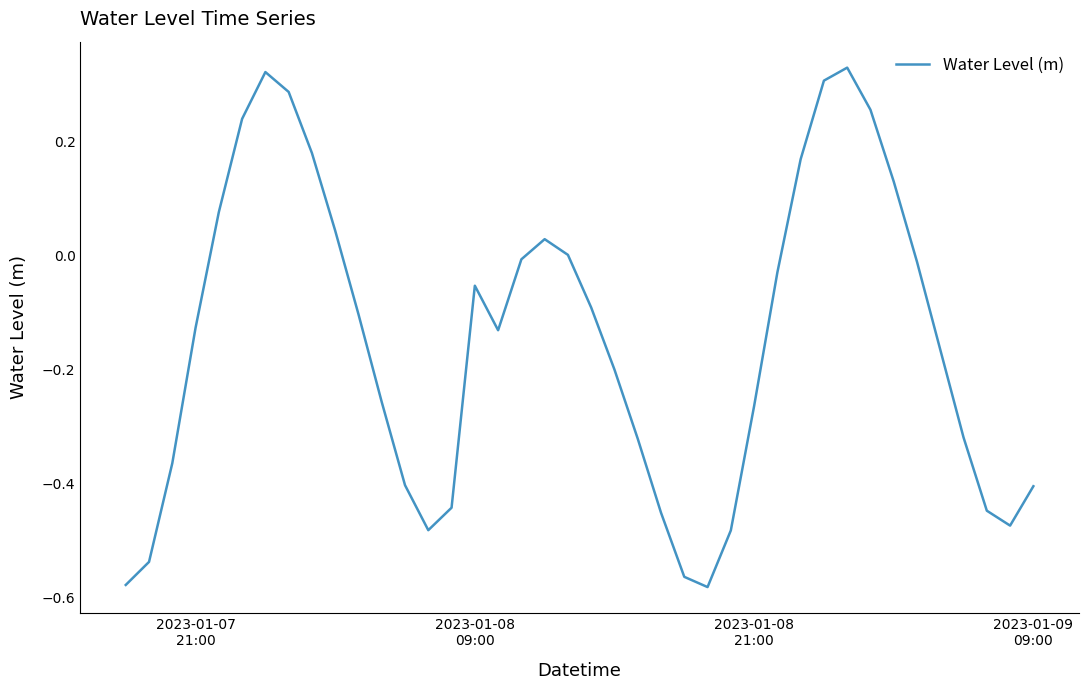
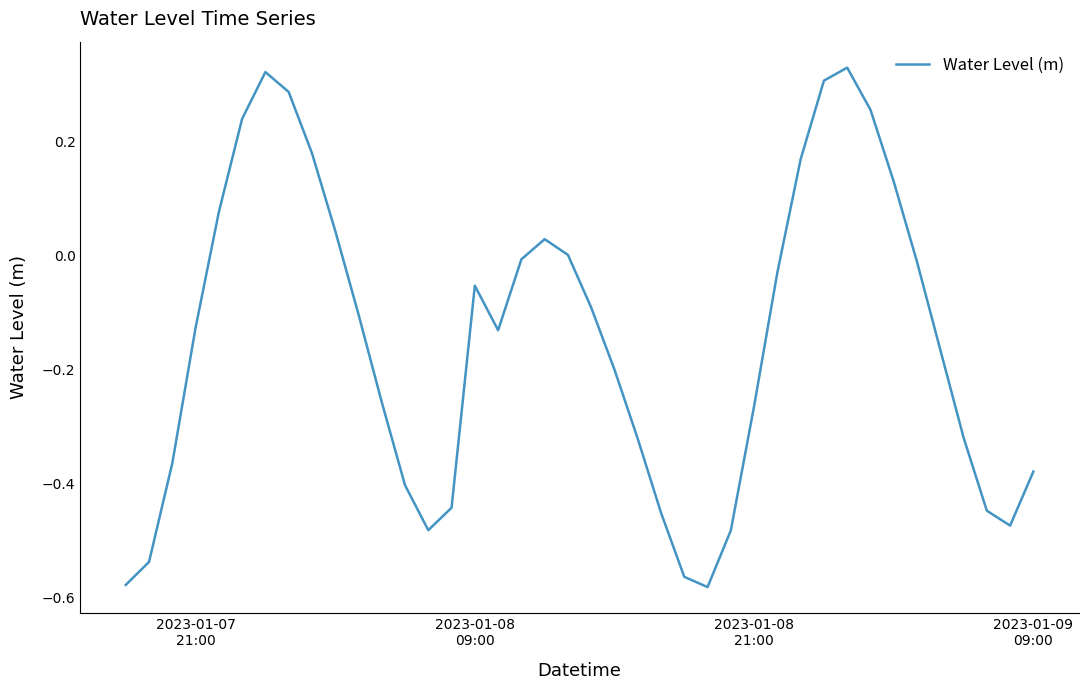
2023-01-09 09:00: -0.40 -> -0.38
